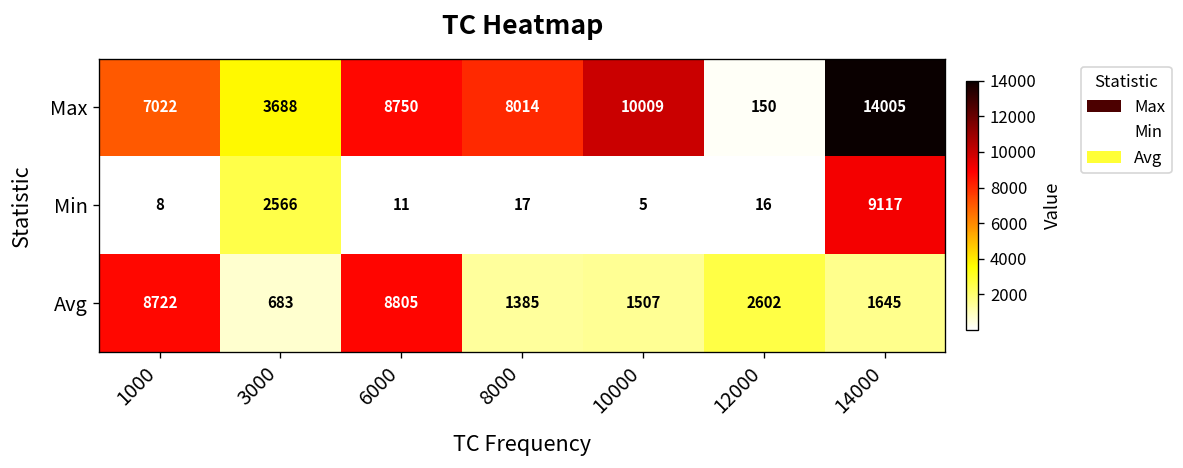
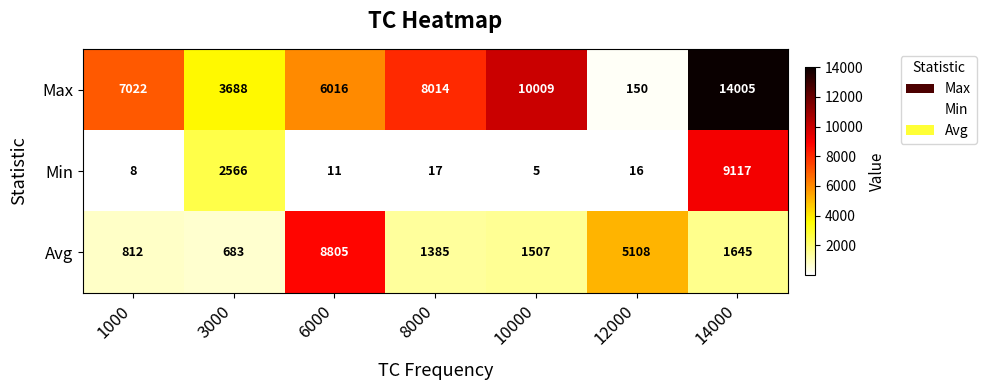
Max, 6000: 8750 -> 6016
Avg, 1000: 8722 -> 812
Avg, 12000: 2602 -> 5108
